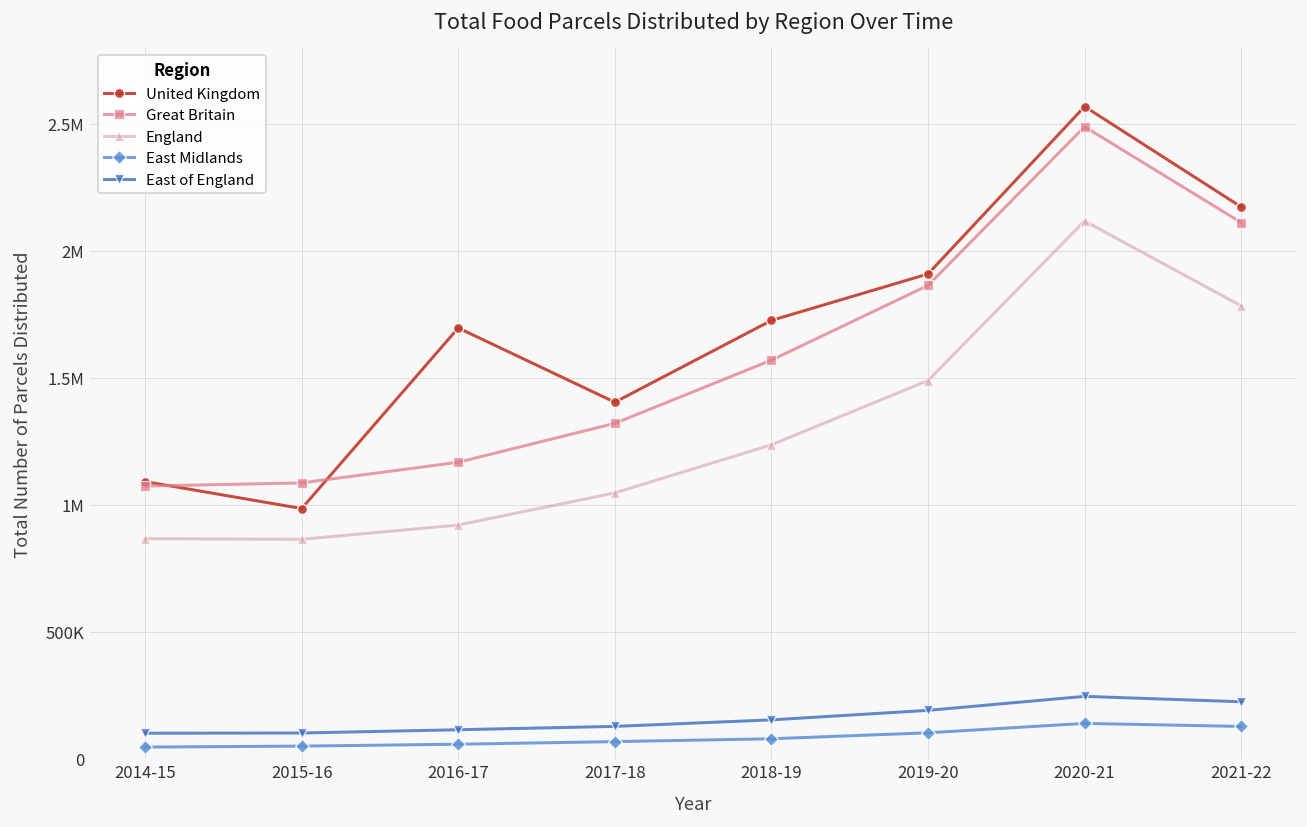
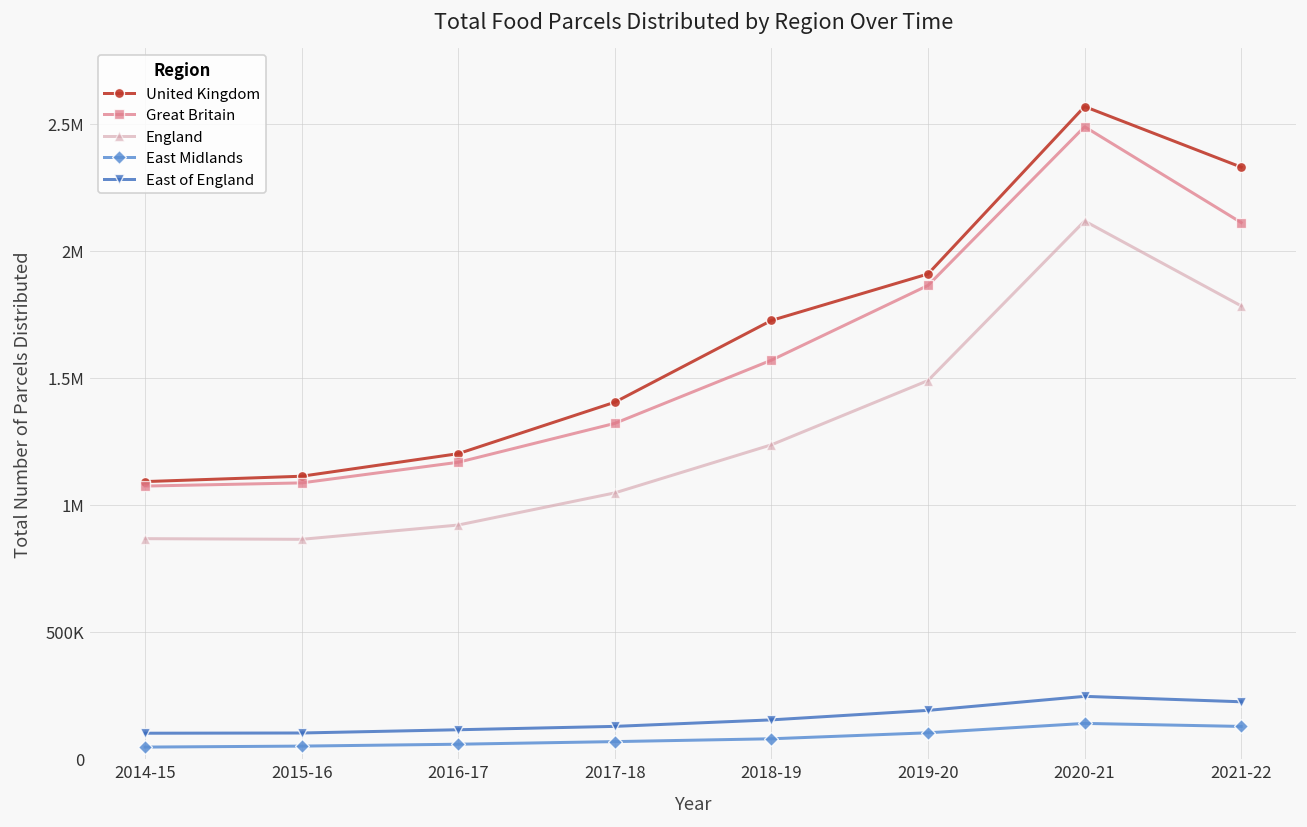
United Kingdom, 2015-16: 990000 -> 1110000
United Kingdom, 2016-17: 1700000 -> 1200000
United Kingdom, 2021-22: 2170000 -> 2330000
